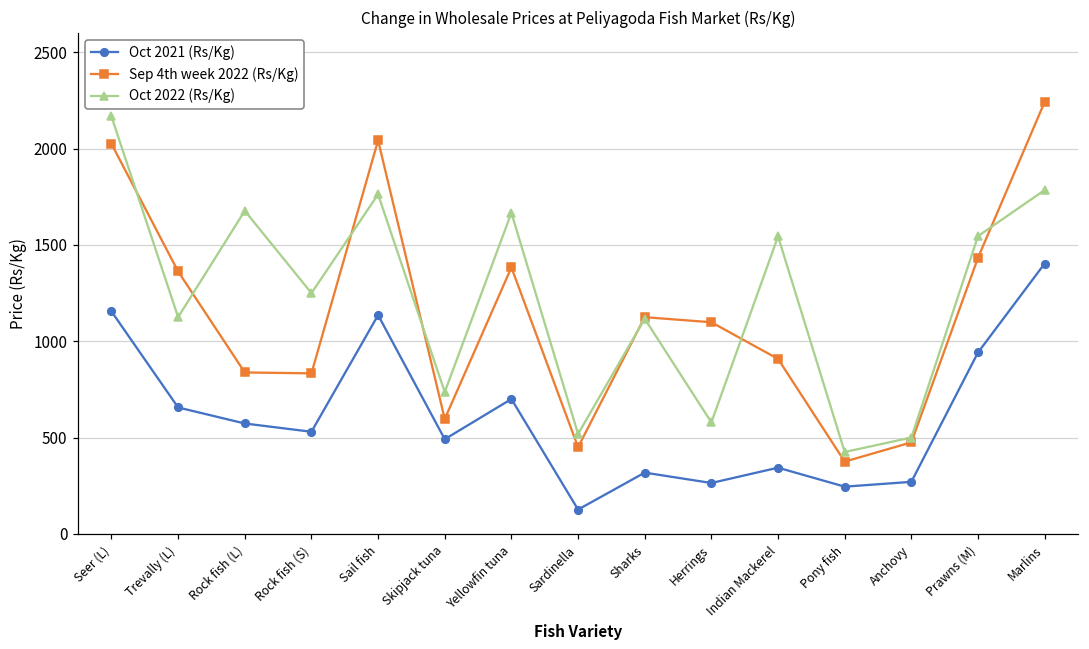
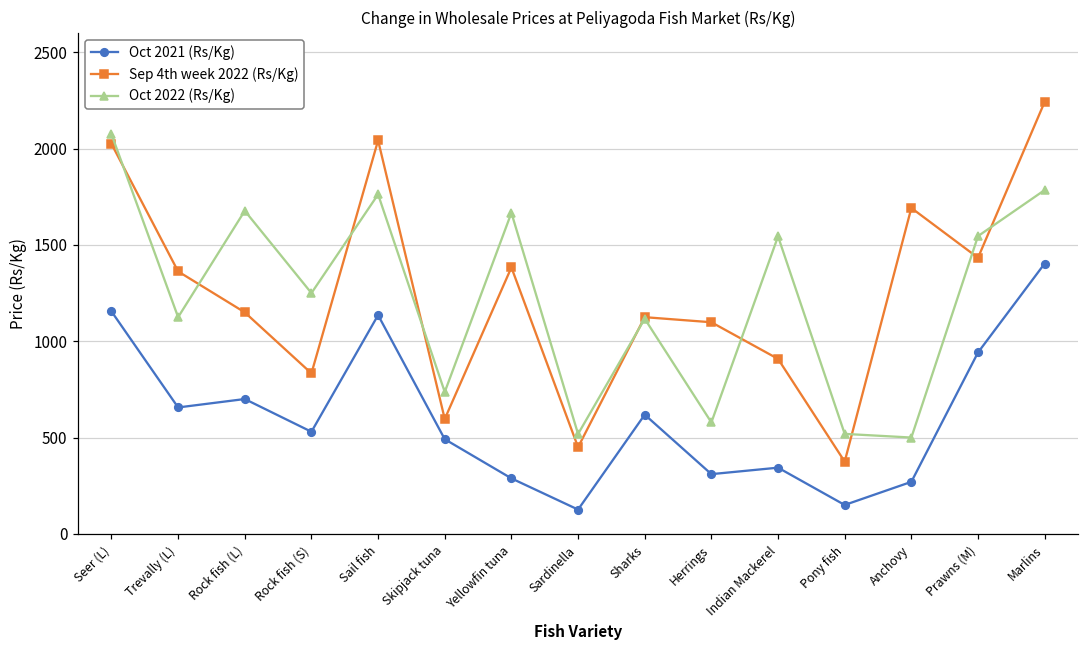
Oct 2022 (Rs/Kg), Seer (L): 2170 -> 2080
Oct 2021 (Rs/Kg), Rock fish (L): 570 -> 700
Sep 4th week 2022 (Rs/Kg), Rock fish (L): 840 -> 1150
Oct 2021 (Rs/Kg), Yellowfin tuna: 700 -> 290
Oct 2021 (Rs/Kg), Sharks: 320 -> 620
Oct 2021 (Rs/Kg), Herrings: 260 -> 310
Oct 2021 (Rs/Kg), Pony fish: 250 -> 150
Oct 2022 (Rs/Kg), Pony fish: 430 -> 520
Sep 4th week 2022 (Rs/Kg), Anchovy: 480 -> 1690
